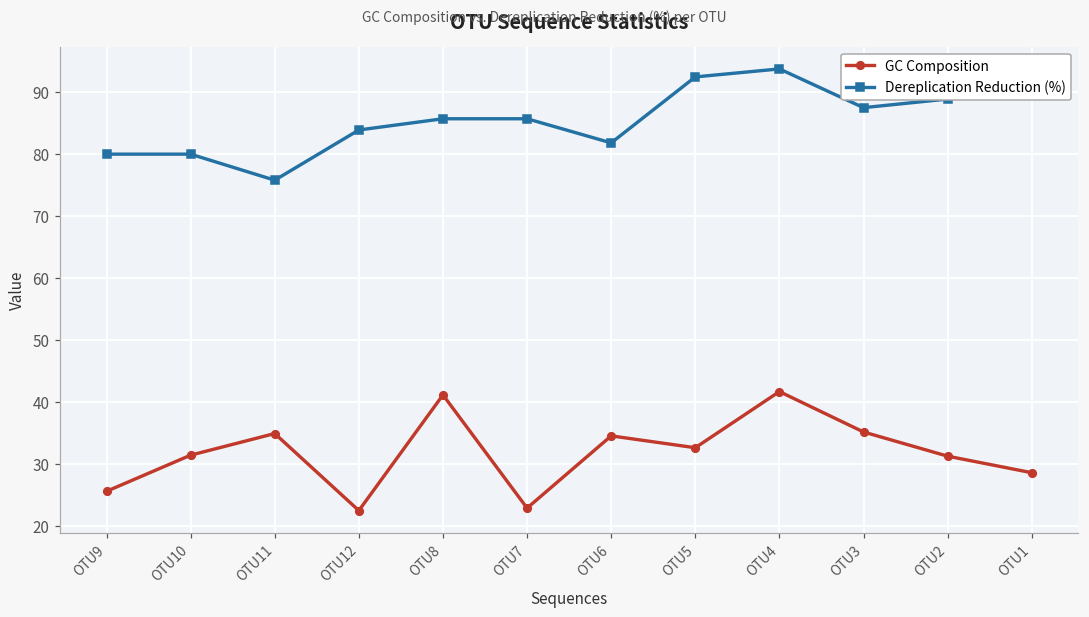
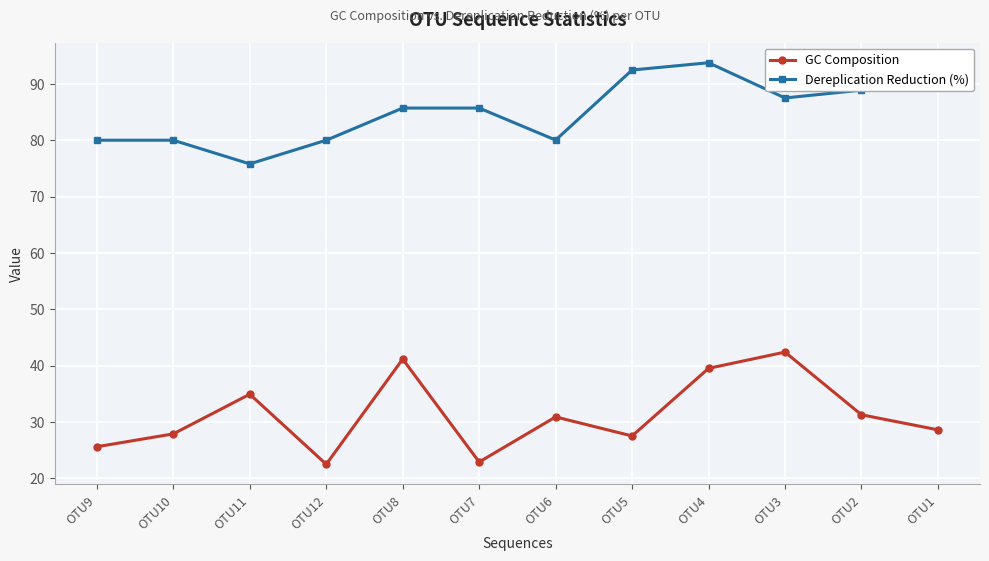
GC Composition, OTU10: 31 -> 28
Dereplication Reduction (%), OTU12: 84 -> 80
GC Composition, OTU6: 35 -> 31
Dereplication Reduction (%), OTU6: 82 -> 80
GC Composition, OTU5: 33 -> 28
GC Composition, OTU4: 42 -> 40
GC Composition, OTU3: 35 -> 42
